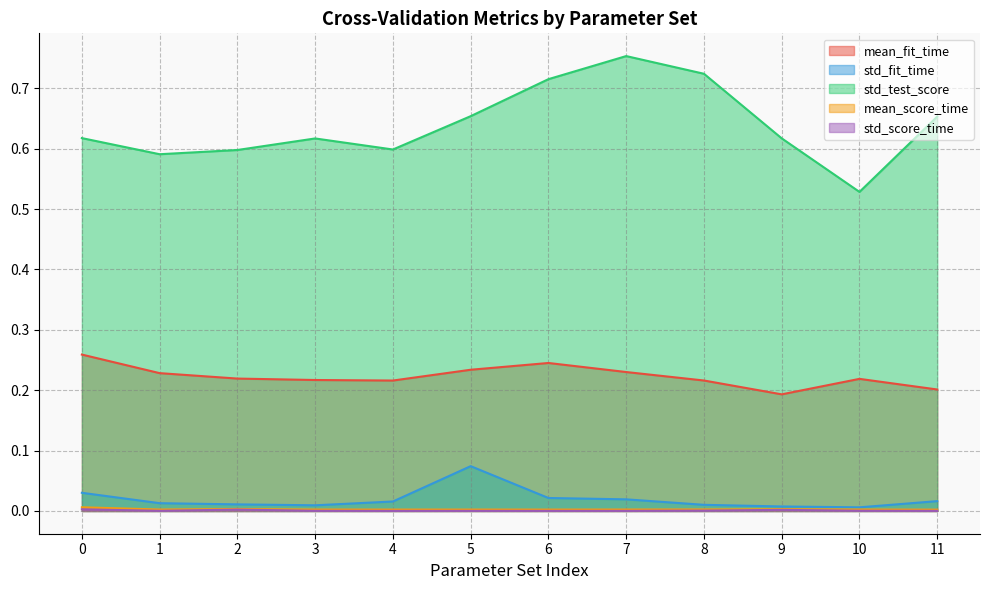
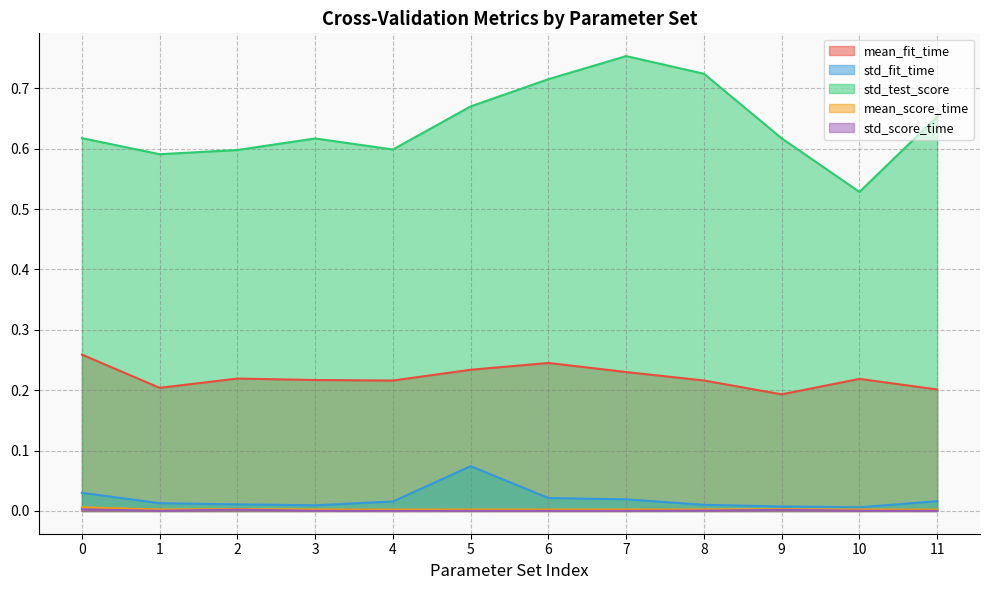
mean_fit_time, 1: 0.23 -> 0.20
std_test_score, 5: 0.65 -> 0.67
